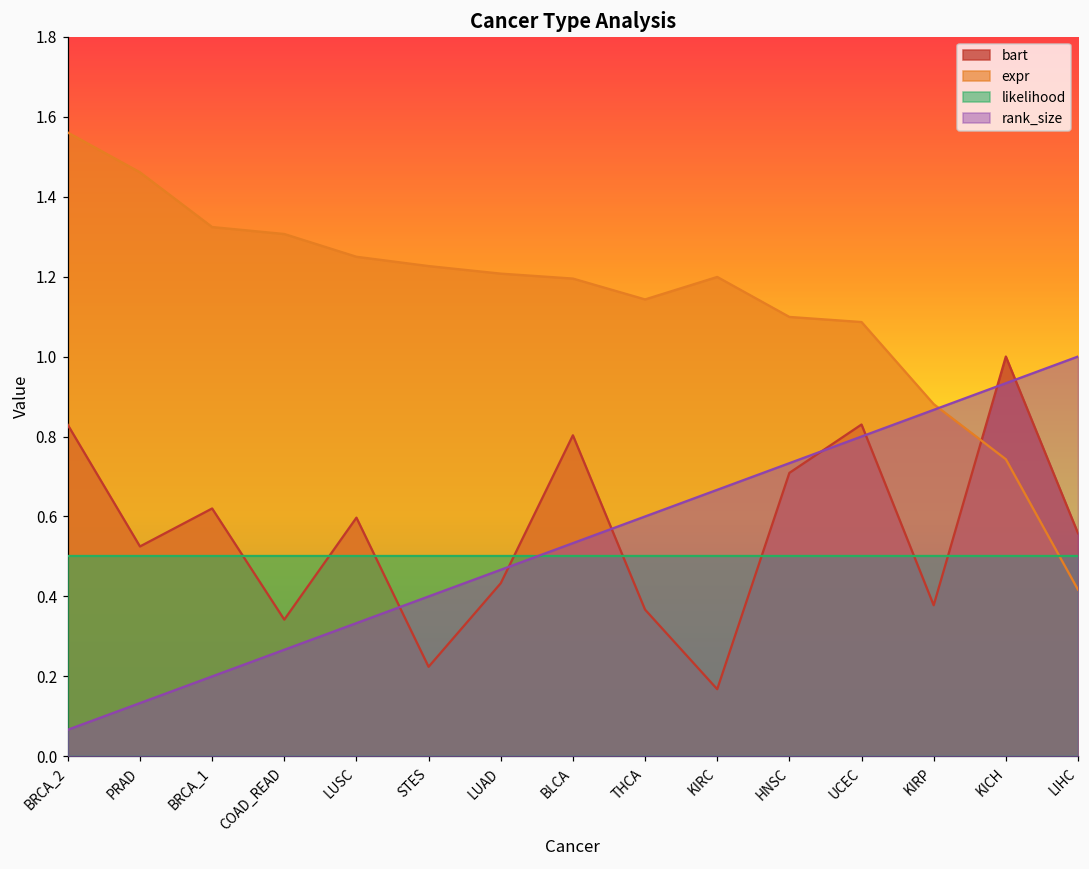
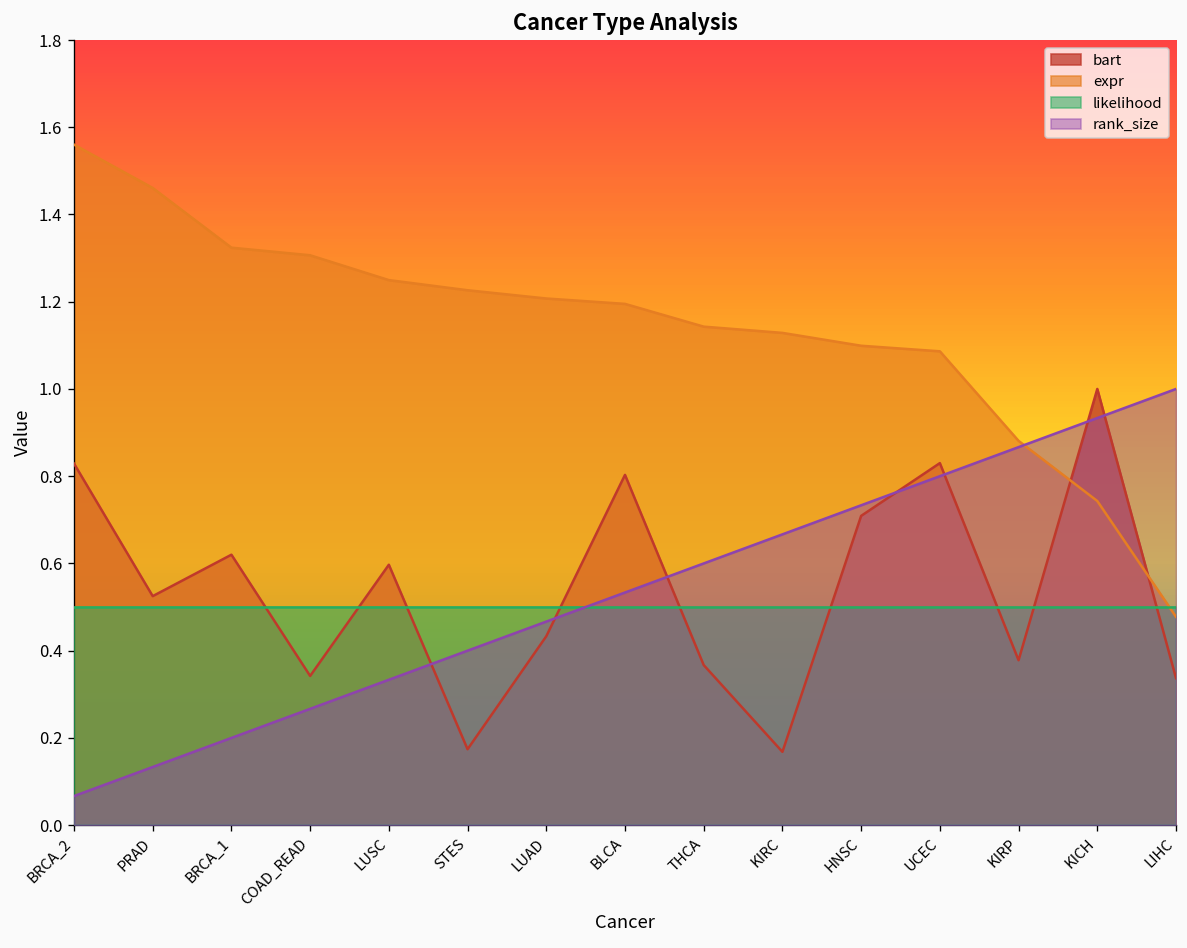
bart, STES: 0.22 -> 0.17
expr, KIRC: 1.20 -> 1.13
bart, LIHC: 0.56 -> 0.34
expr, LIHC: 0.42 -> 0.48
